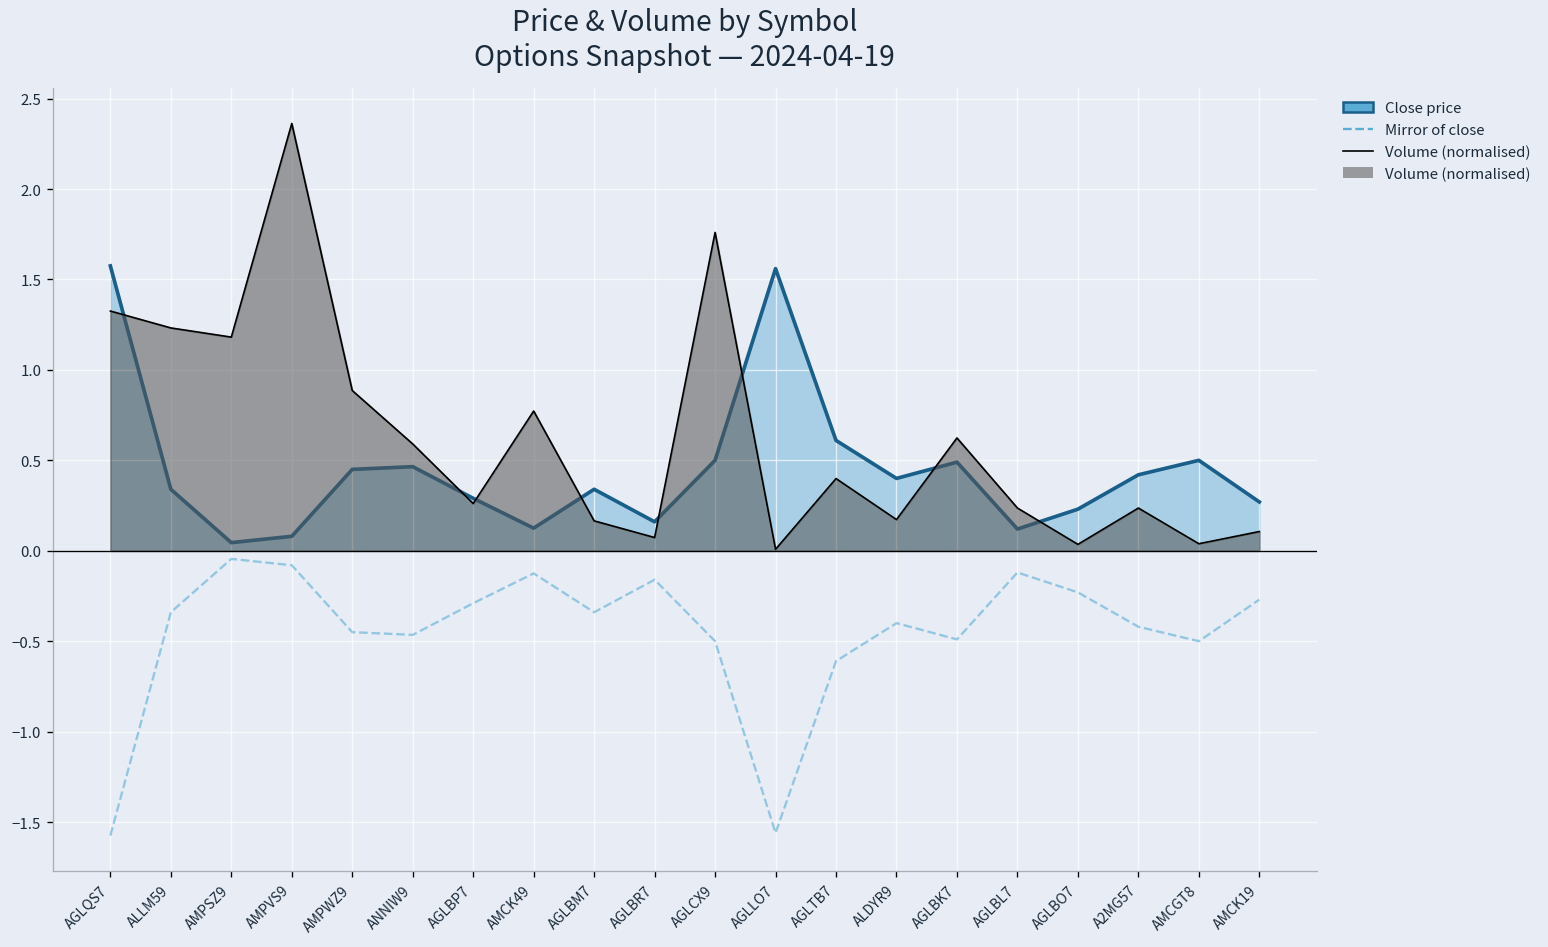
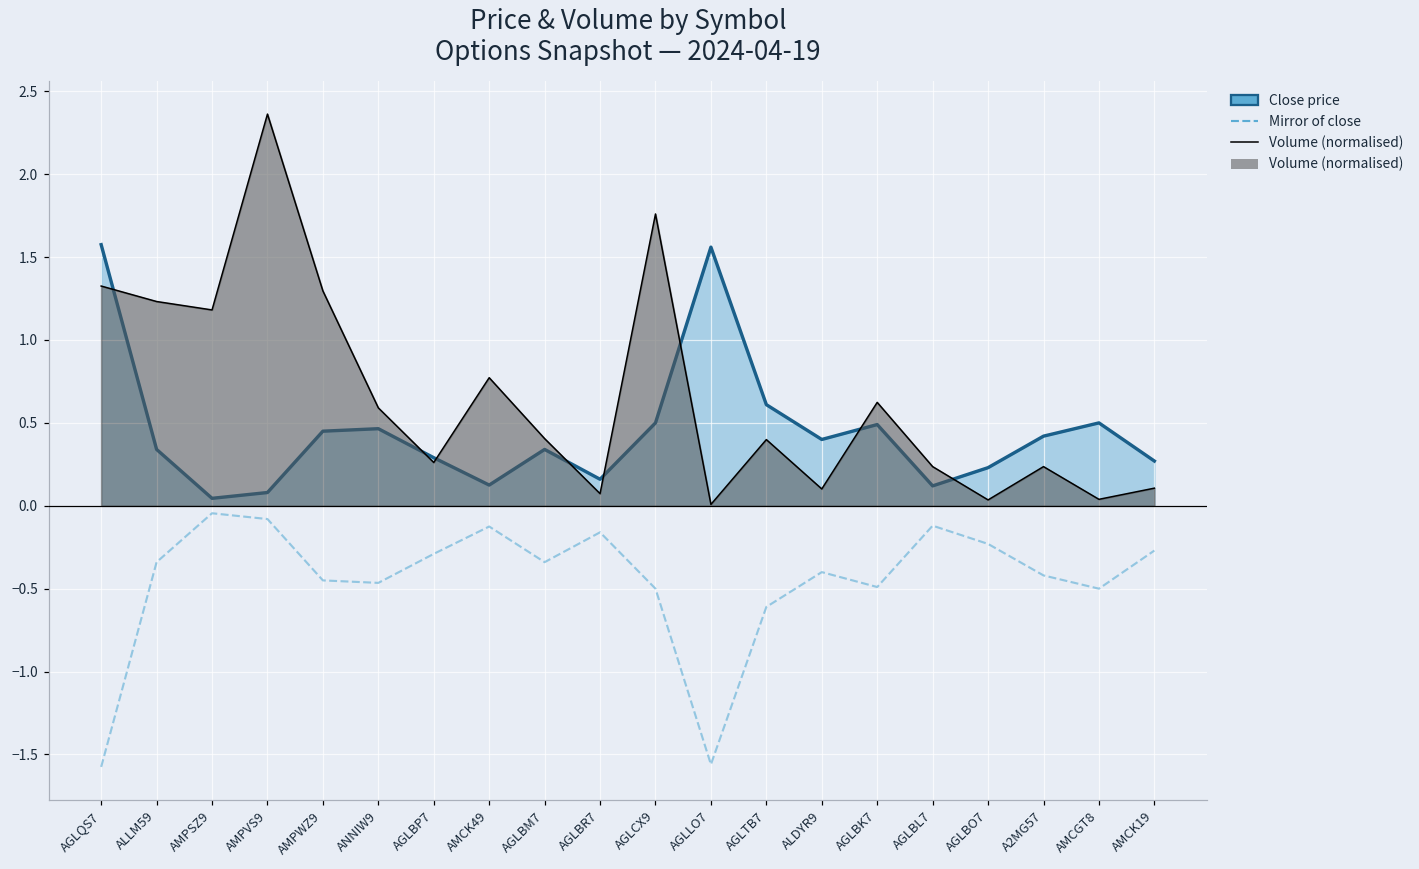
Volume (normalised), AMPWZ9: 0.89 -> 1.30
Volume (normalised), AGLBM7: 0.17 -> 0.41
Volume (normalised), ALDYR9: 0.17 -> 0.10
